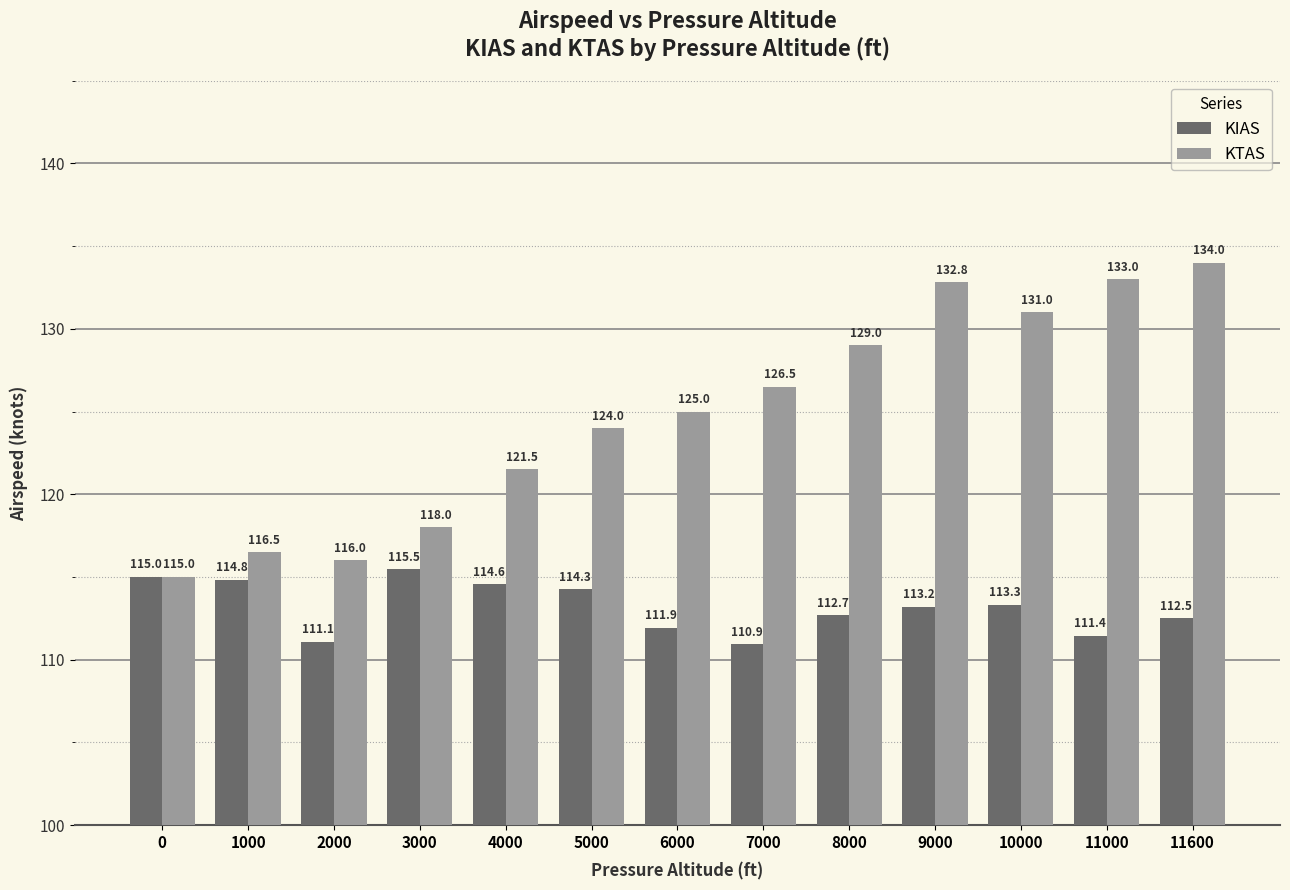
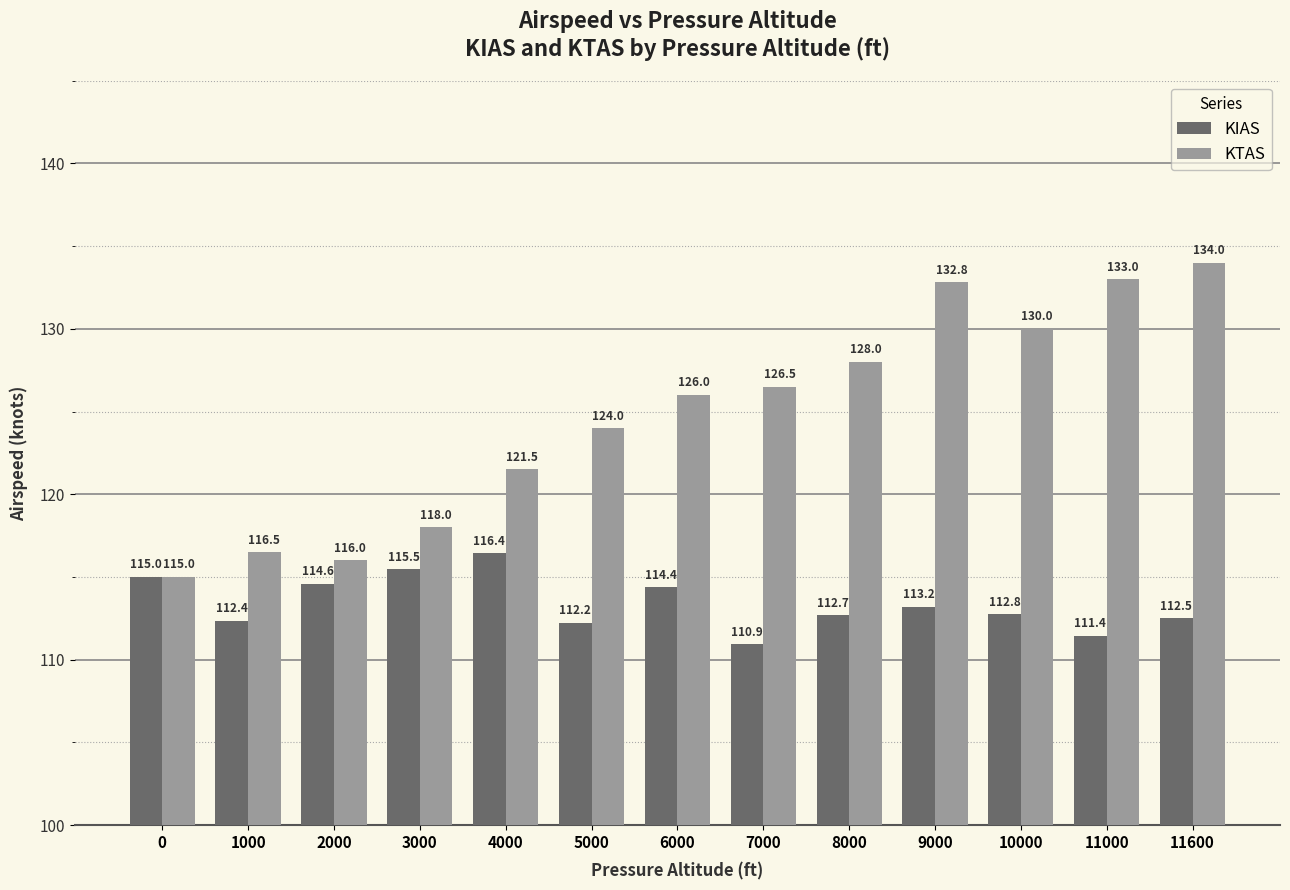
KIAS, 1000: 114.8 -> 112.4
KIAS, 2000: 111.1 -> 114.6
KIAS, 4000: 114.6 -> 116.4
KIAS, 5000: 114.3 -> 112.2
KIAS, 6000: 111.9 -> 114.4
KTAS, 6000: 125.0 -> 126.0
KTAS, 8000: 129.0 -> 128.0
KIAS, 10000: 113.3 -> 112.8
KTAS, 10000: 131.0 -> 130.0
